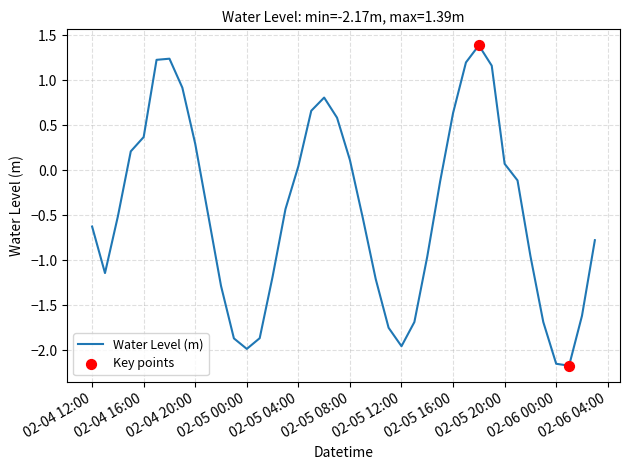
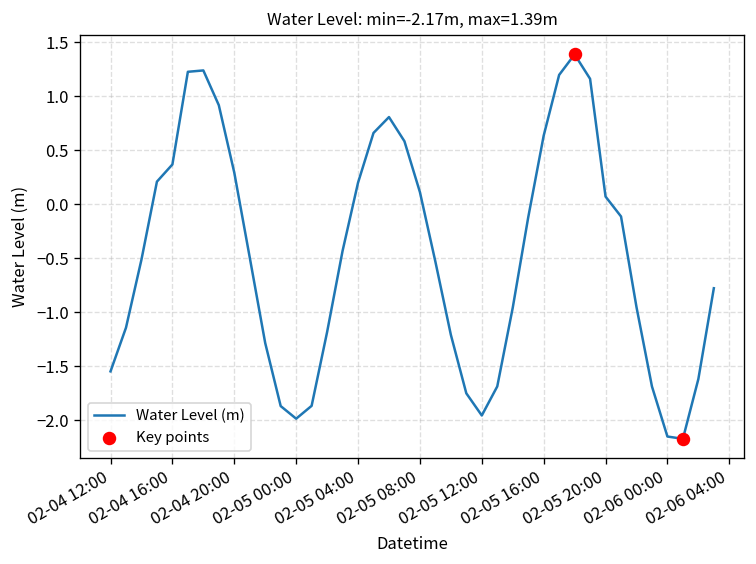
Water Level (m), 02-04 12:00: -0.6 -> -1.5
Water Level (m), 02-05 04:00: 0.0 -> 0.2
